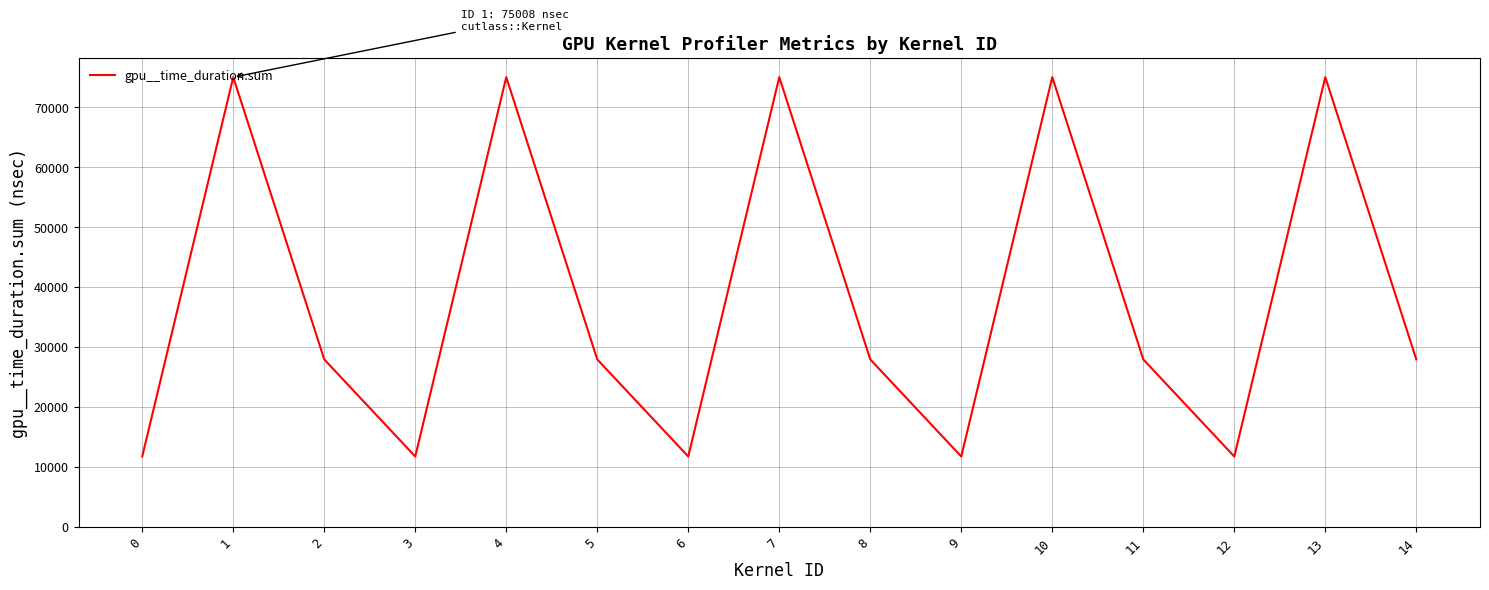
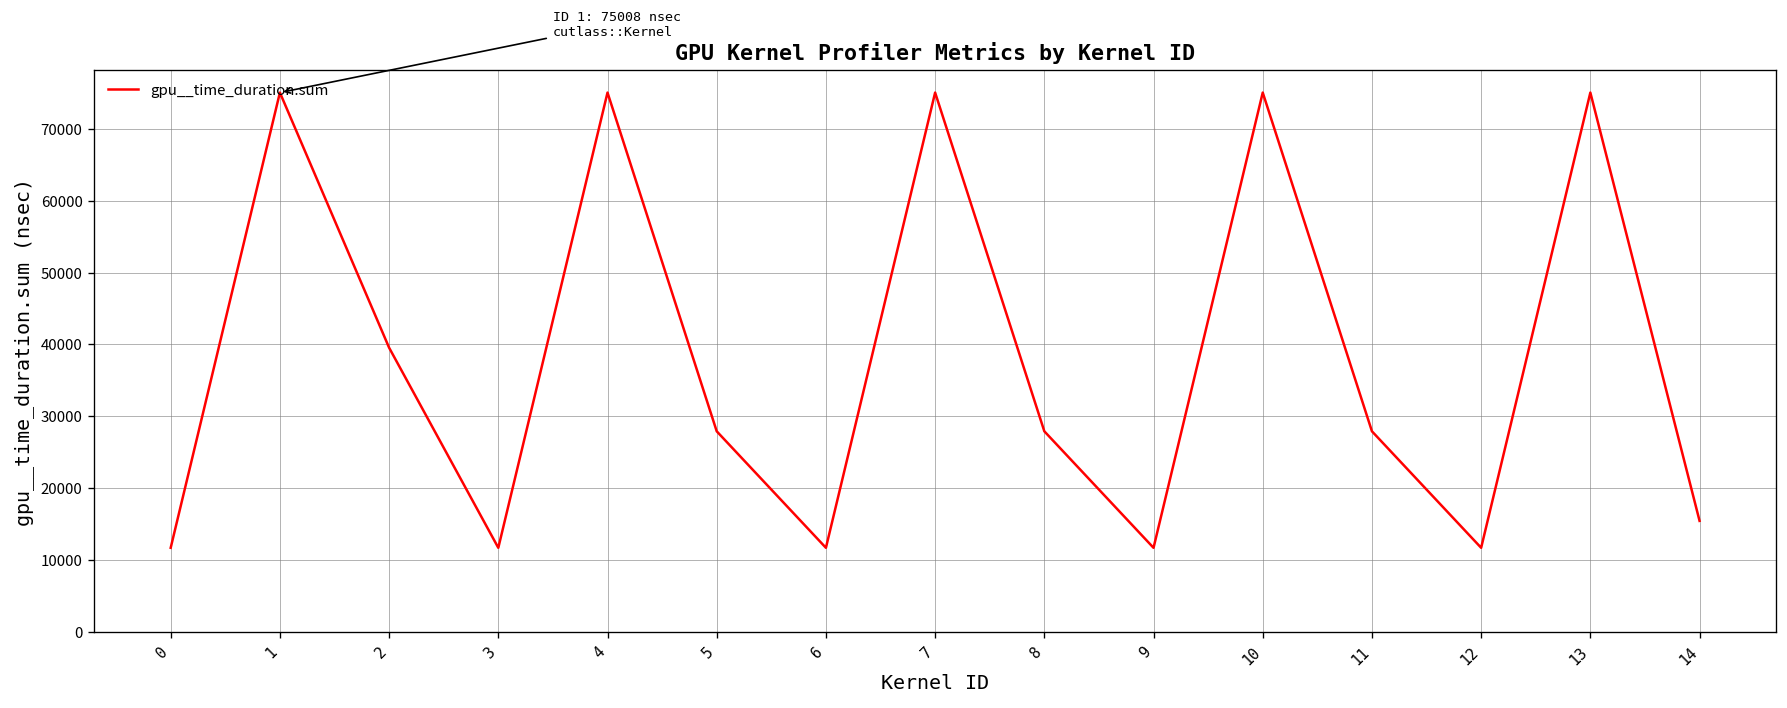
2: 28000 -> 40000
14: 28000 -> 15000
